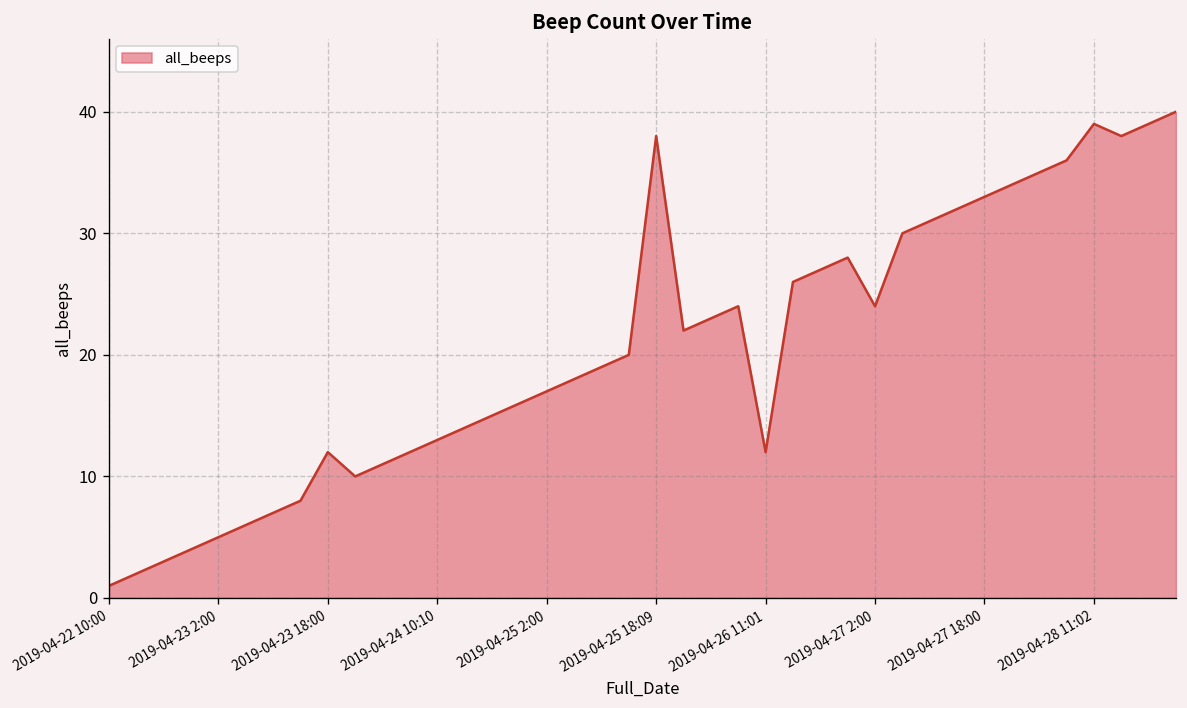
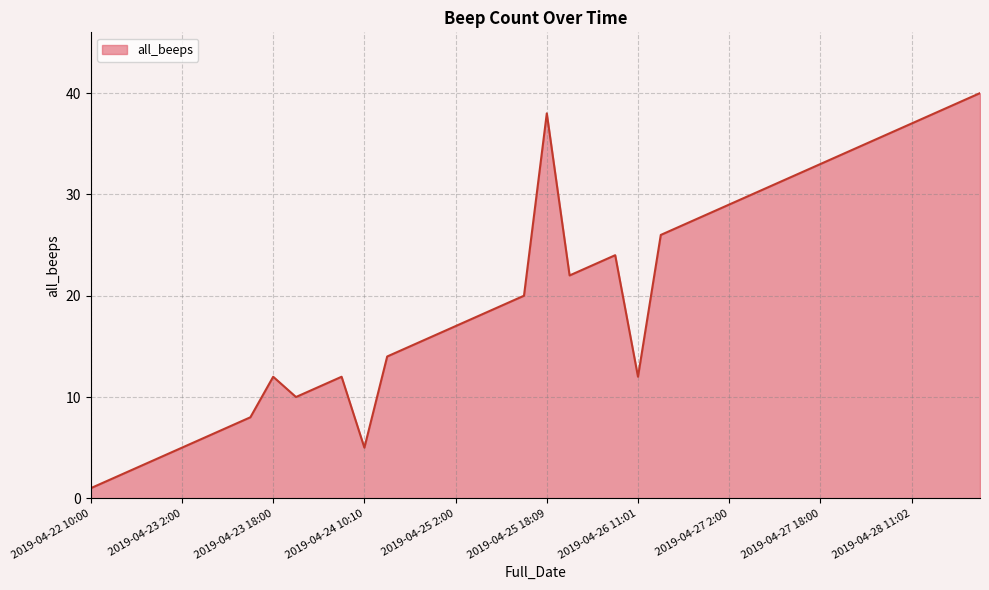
2019-04-24 10:10: 13 -> 5
2019-04-27 2:00: 24 -> 29
2019-04-28 11:02: 39 -> 37
